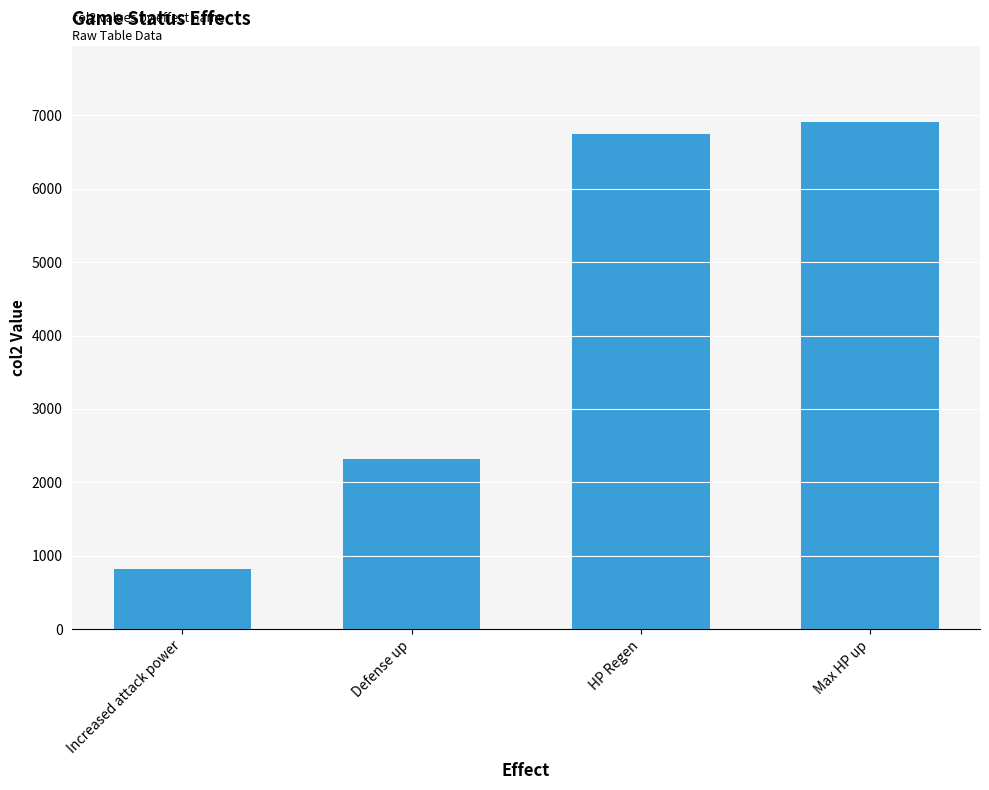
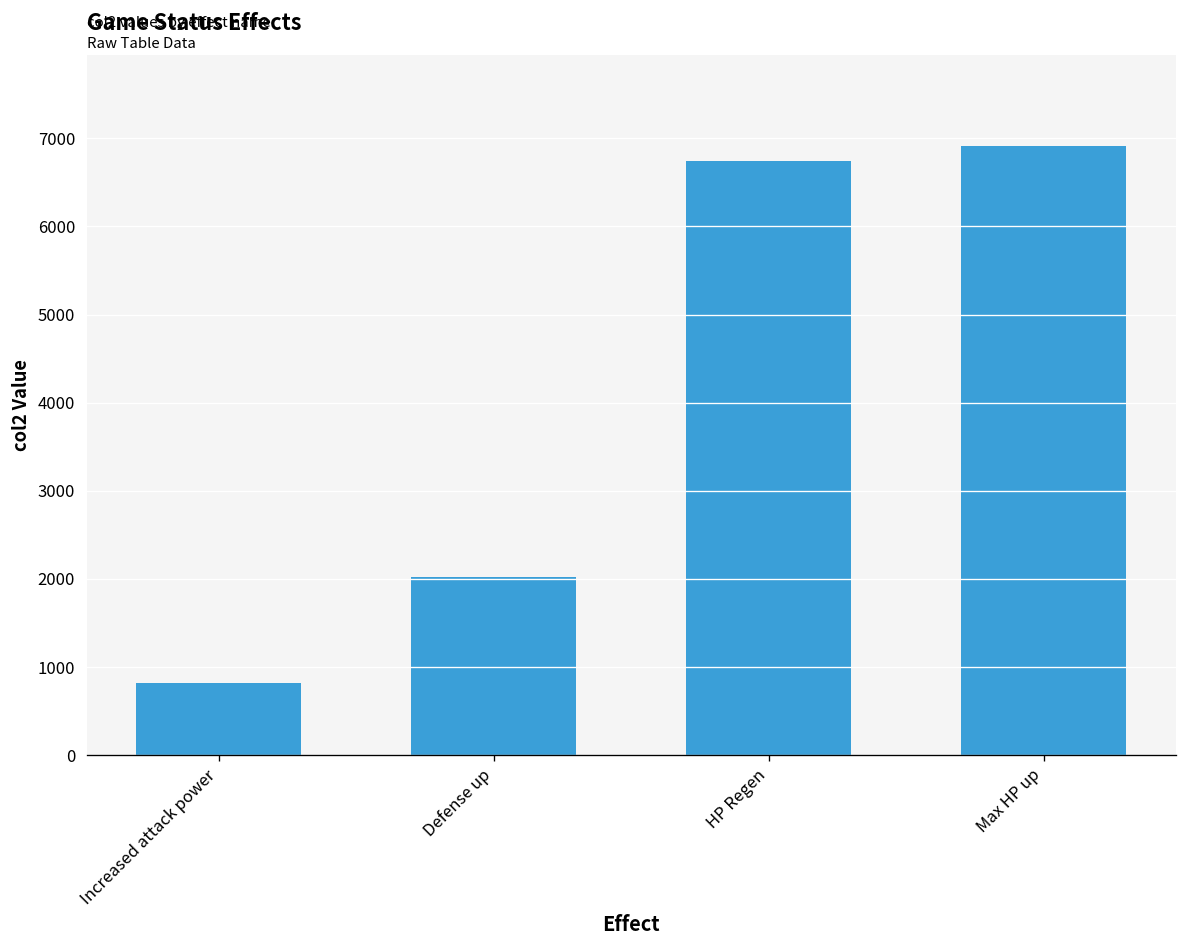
Defense up: 2300 -> 2000
